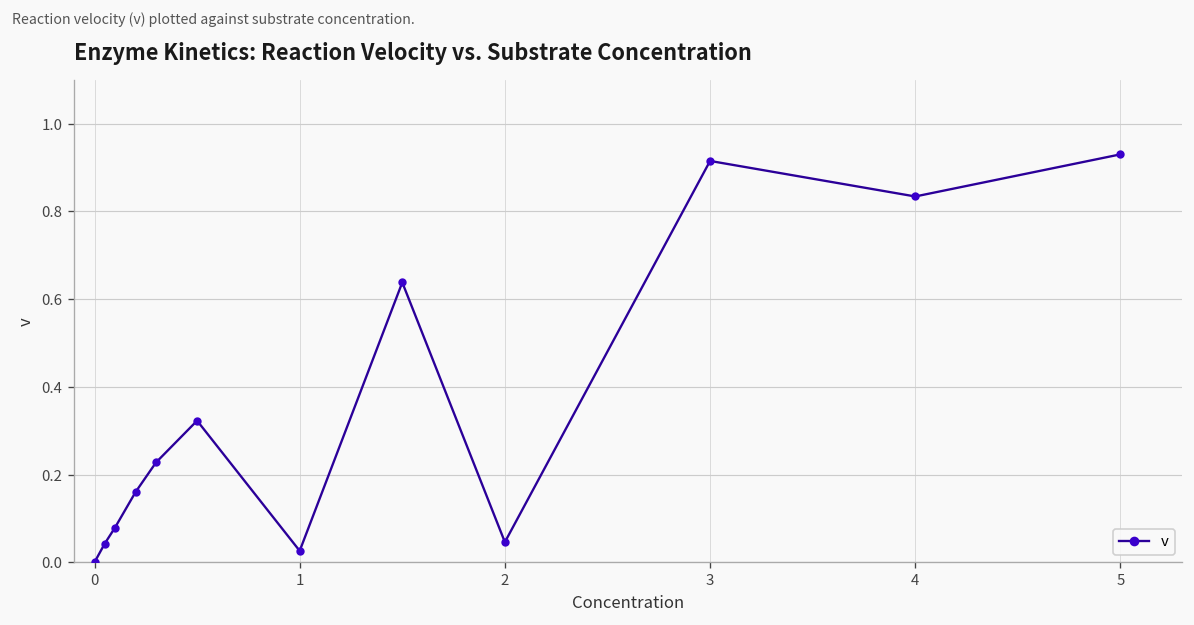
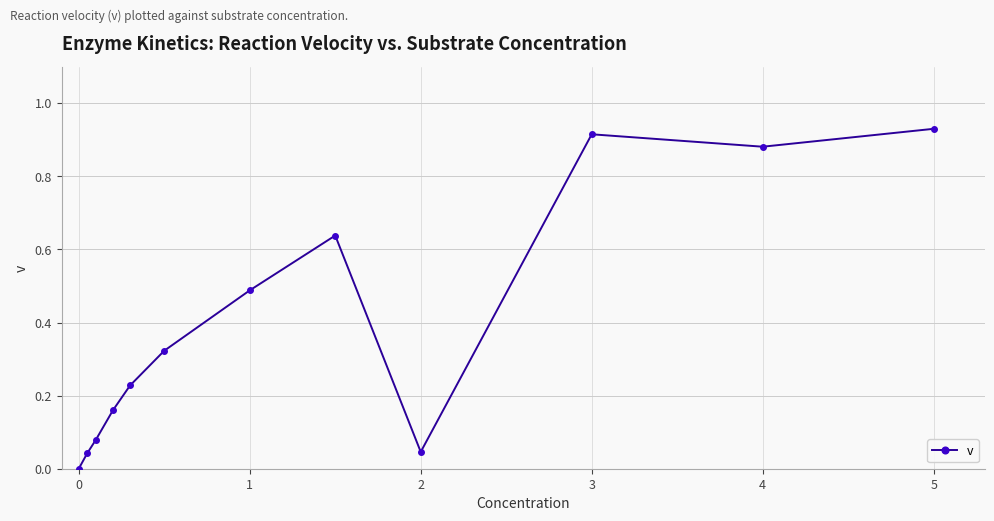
1: 0.03 -> 0.49
4: 0.83 -> 0.88
